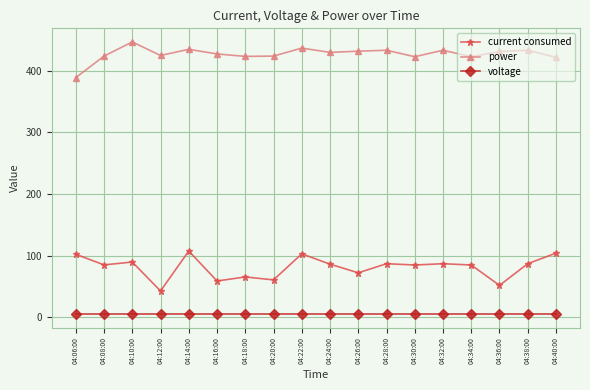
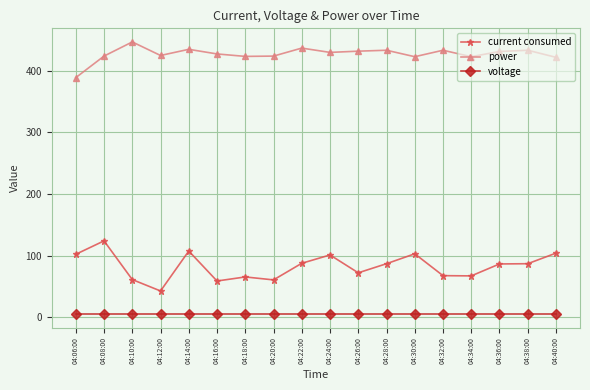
current consumed, 04:08:00: 80 -> 120
current consumed, 04:10:00: 90 -> 60
current consumed, 04:22:00: 100 -> 90
current consumed, 04:24:00: 90 -> 100
current consumed, 04:30:00: 80 -> 100
current consumed, 04:32:00: 90 -> 70
current consumed, 04:34:00: 80 -> 70
current consumed, 04:36:00: 50 -> 90
